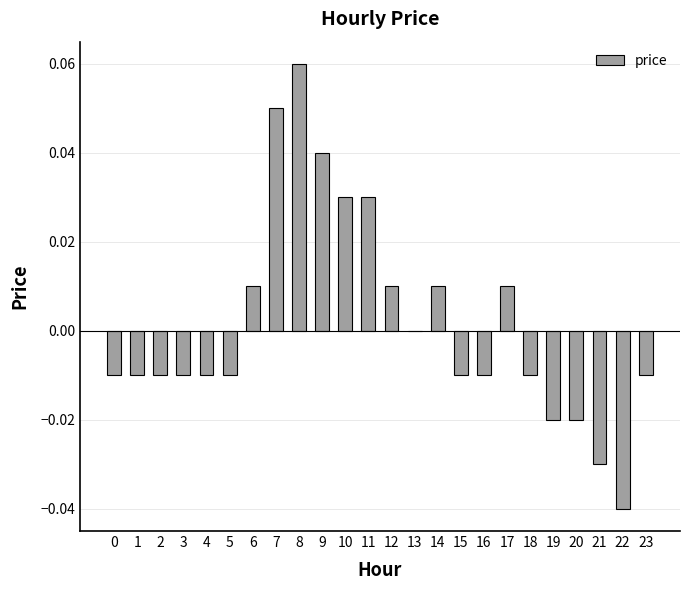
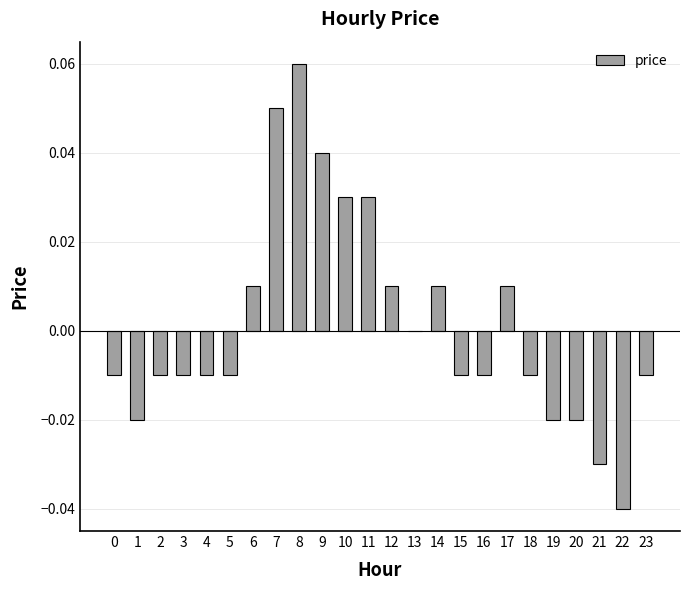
1: -0.01 -> -0.02
